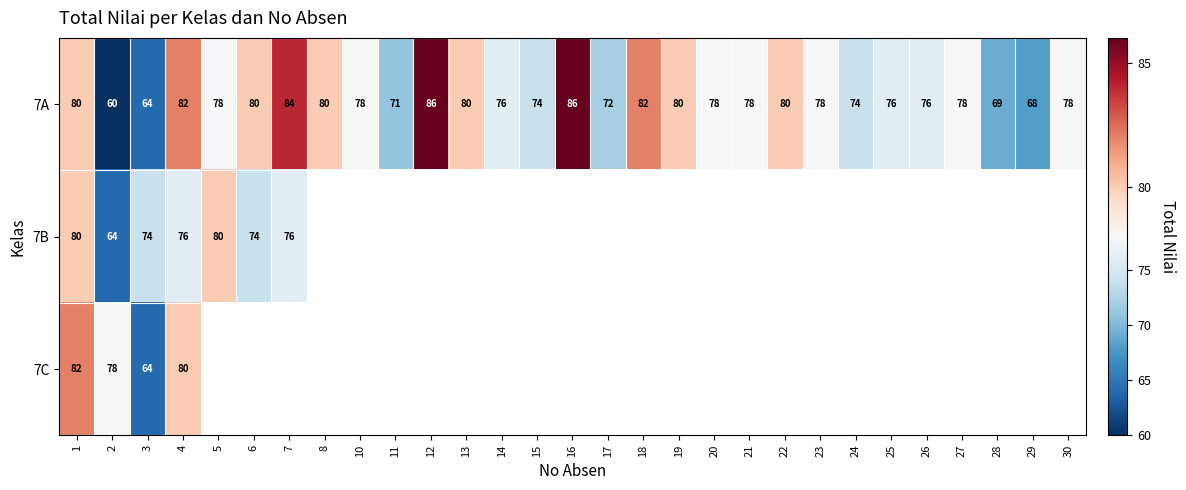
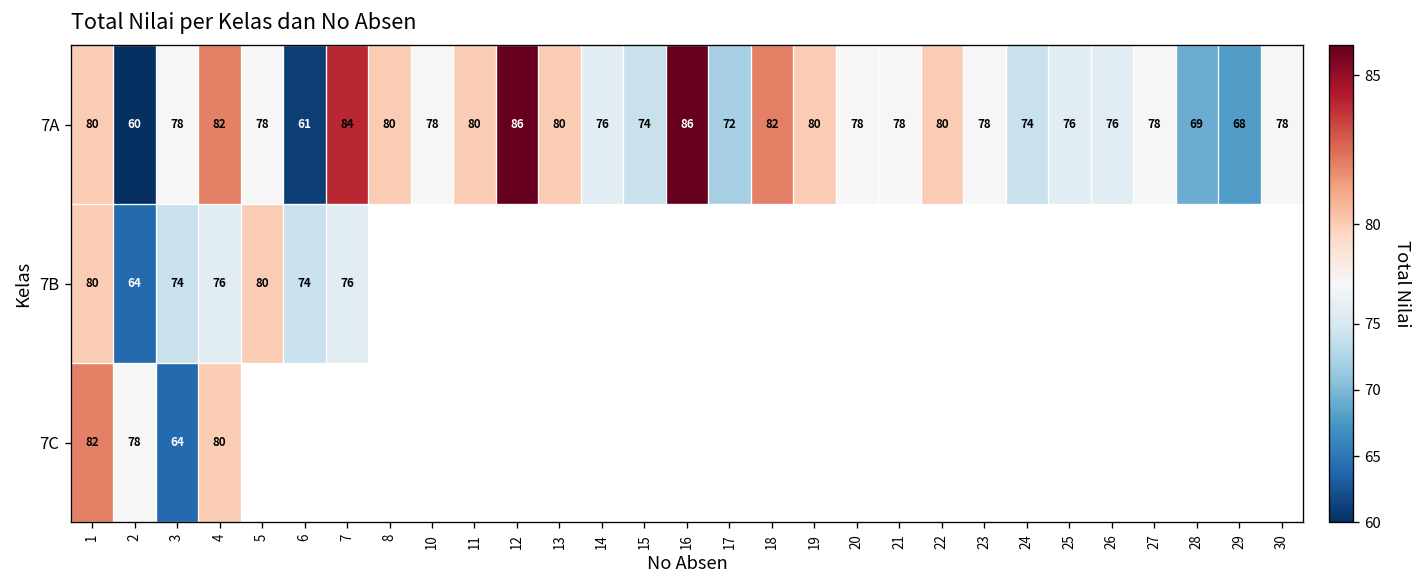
7A, 3: 64 -> 78
7A, 6: 80 -> 61
7A, 11: 71 -> 80
